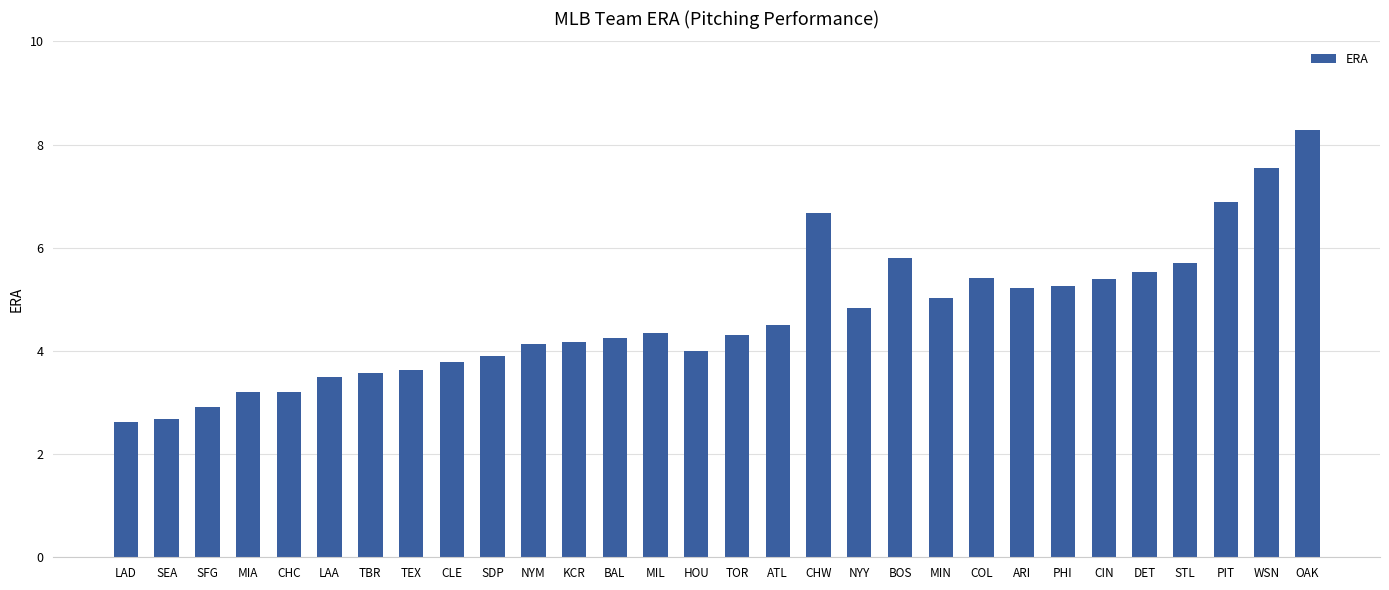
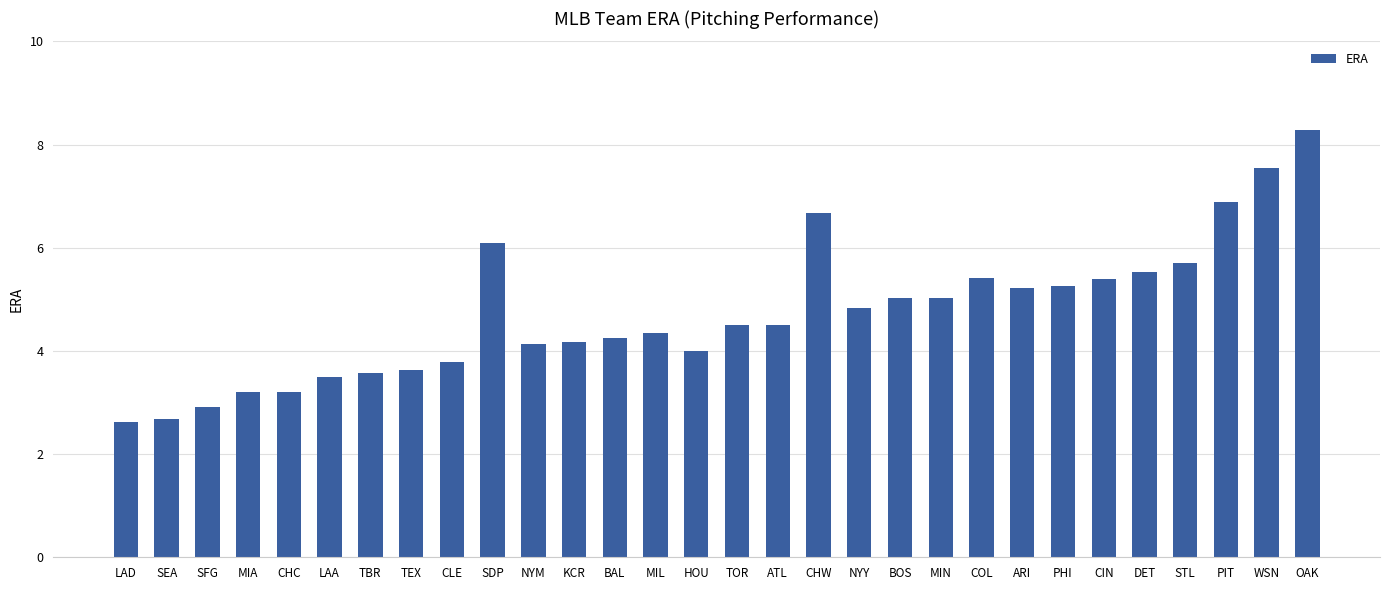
SDP: 3.9 -> 6.1
TOR: 4.3 -> 4.5
BOS: 5.8 -> 5.0
